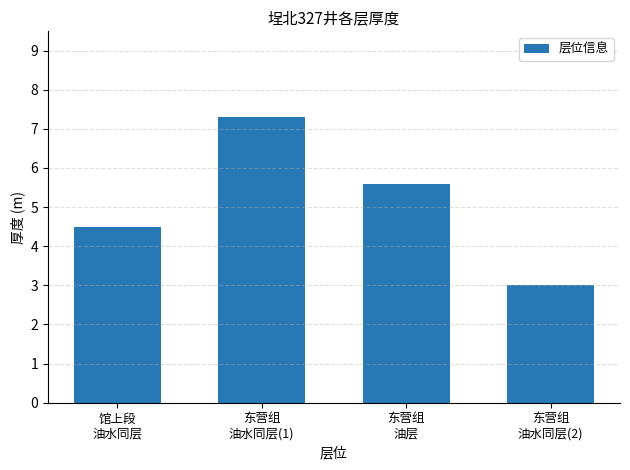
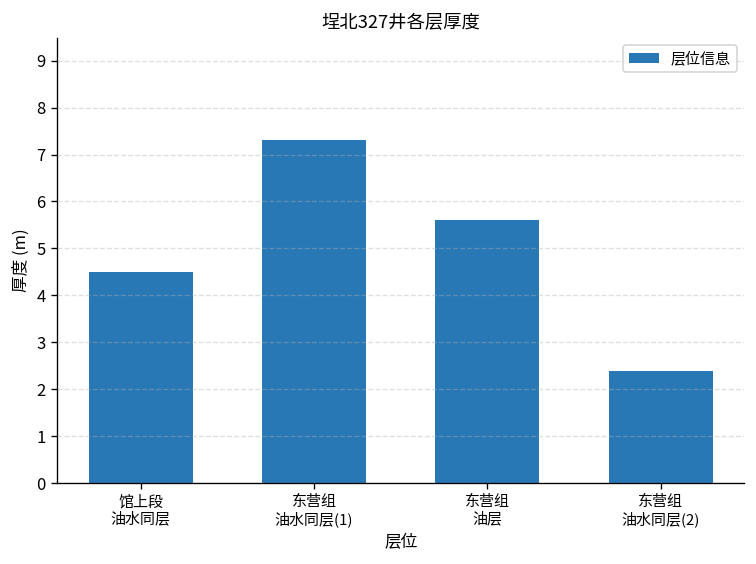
东营组 油水同层(2): 3.0 -> 2.4
